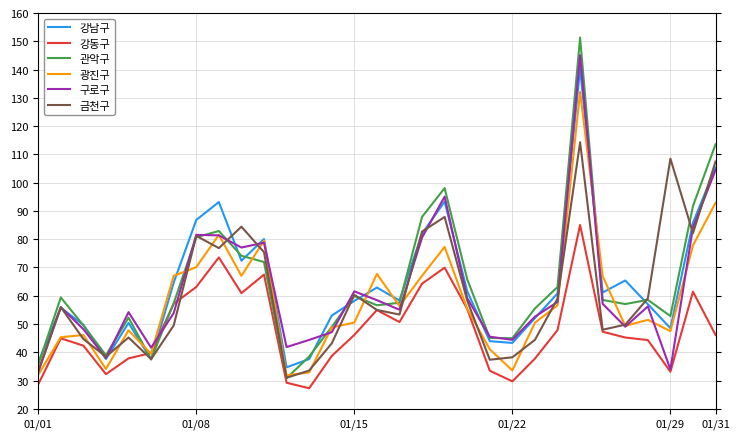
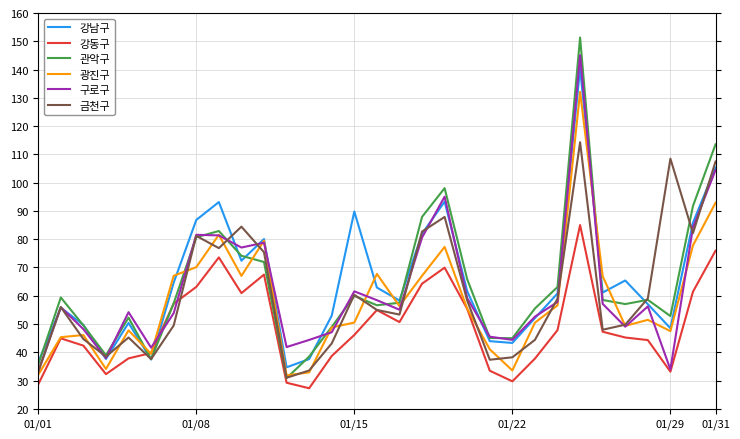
강남구, 01/15: 58 -> 90
강동구, 01/31: 46 -> 76
